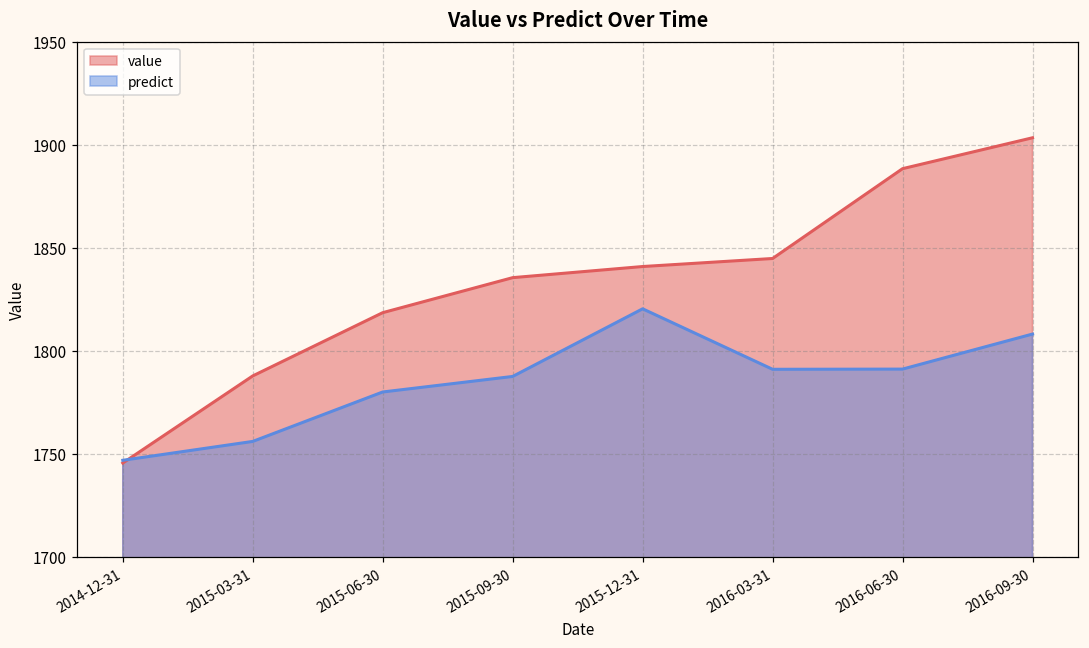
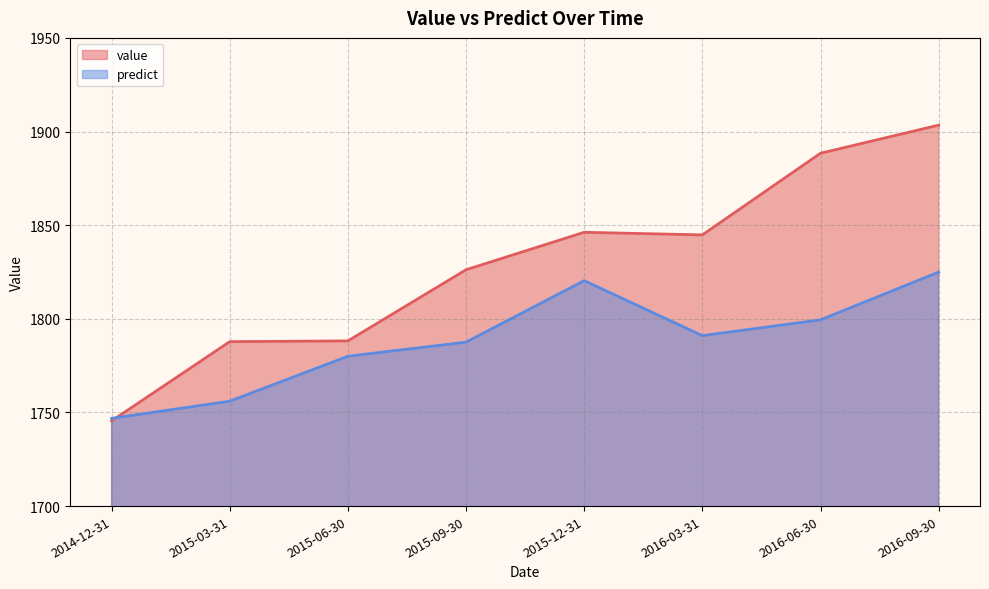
value, 2015-06-30: 1819 -> 1788
value, 2015-09-30: 1836 -> 1826
value, 2015-12-31: 1841 -> 1846
predict, 2016-06-30: 1791 -> 1799
predict, 2016-09-30: 1808 -> 1825
